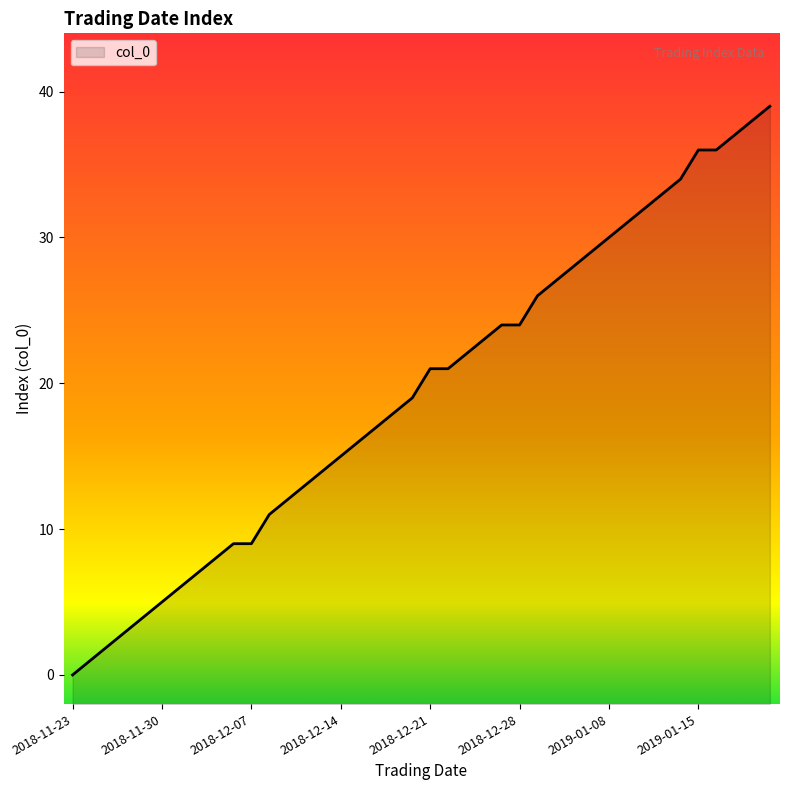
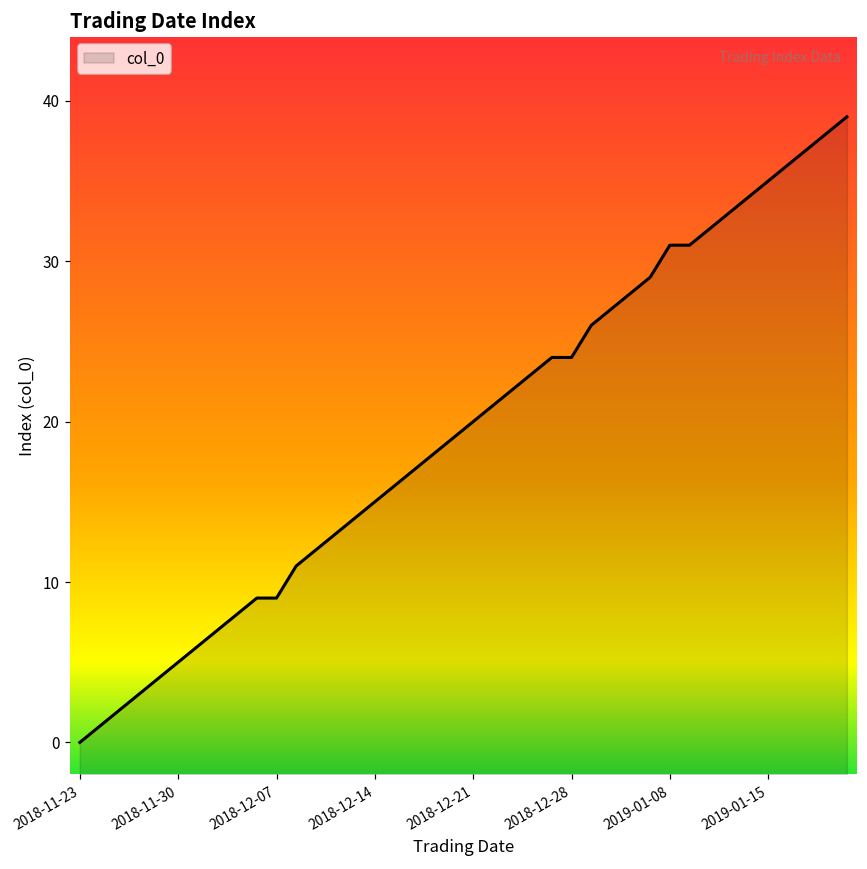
2018-12-21: 21 -> 20
2019-01-08: 30 -> 31
2019-01-15: 36 -> 35
